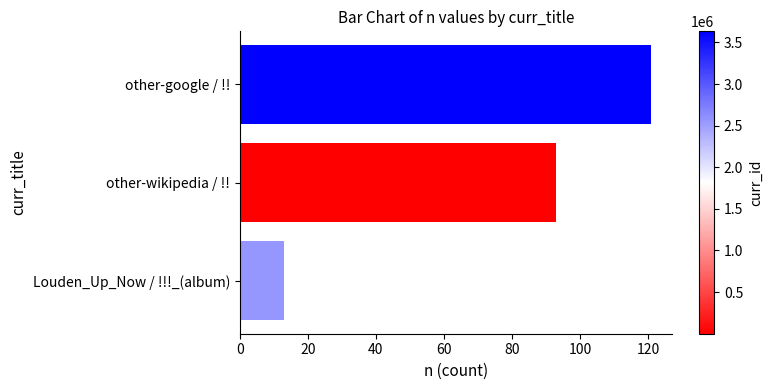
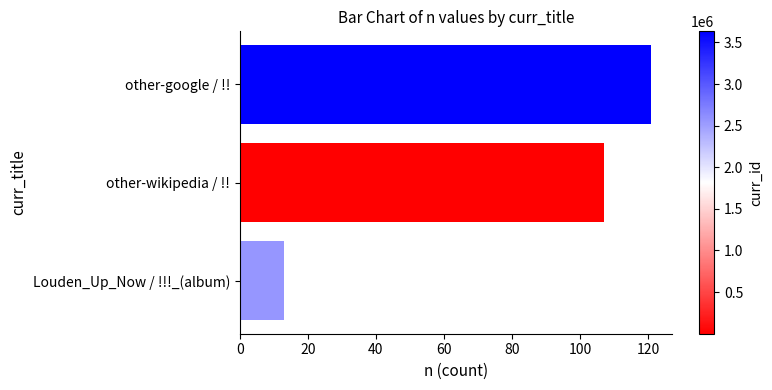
other-wikipedia / !!: 93 -> 107
